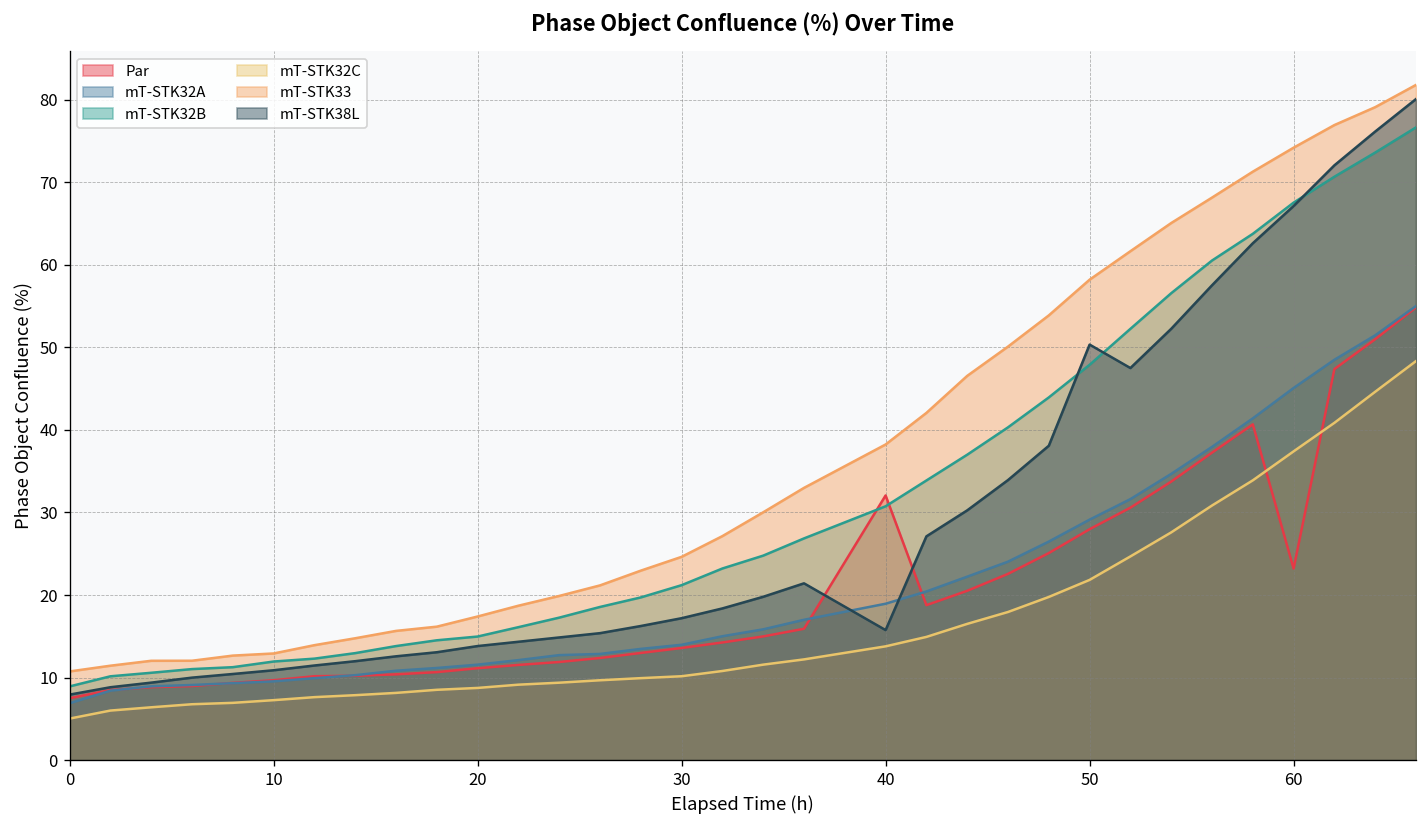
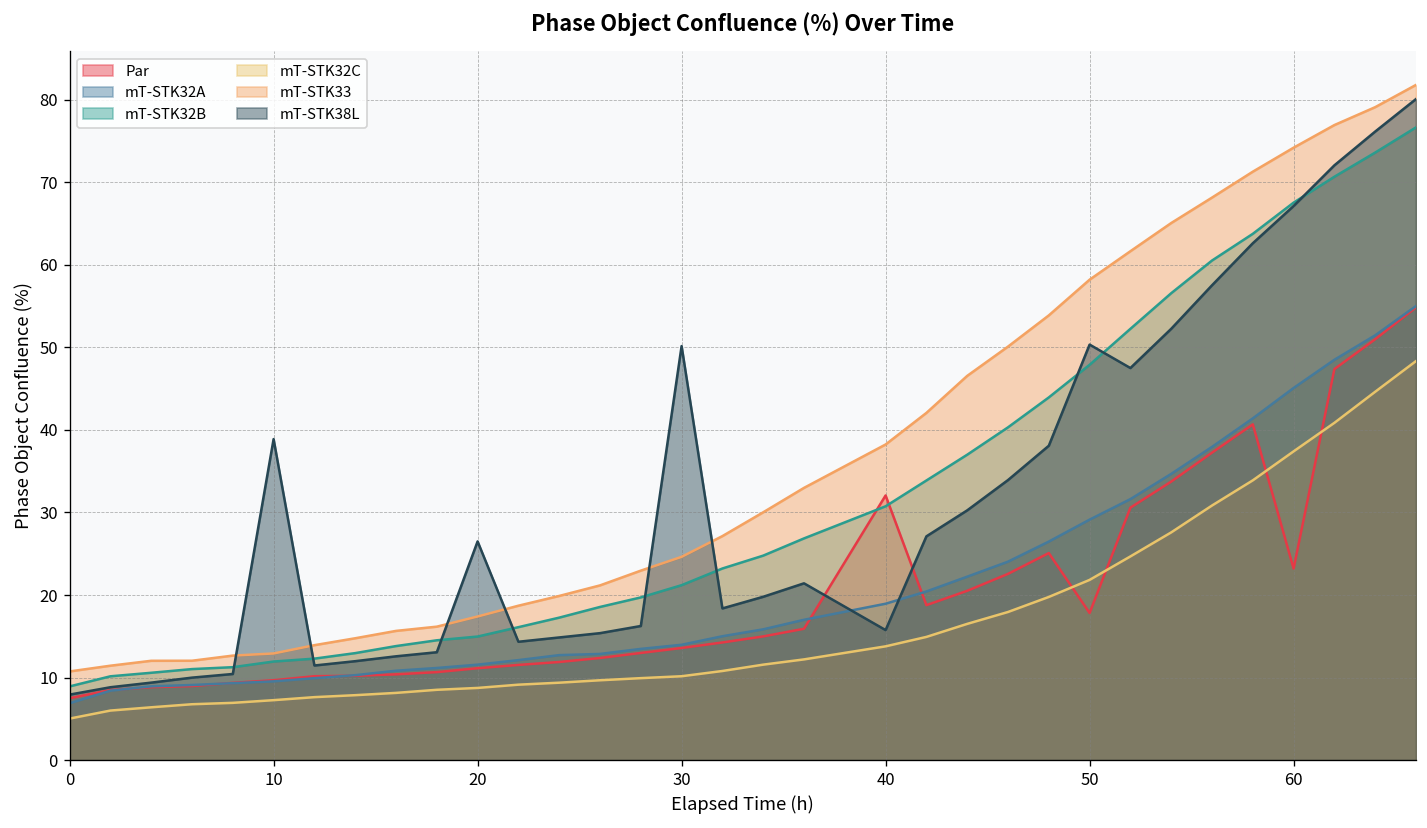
mT-STK38L, 10: 11 -> 39
mT-STK38L, 20: 14 -> 26
mT-STK38L, 30: 17 -> 50
Par, 50: 28 -> 18
